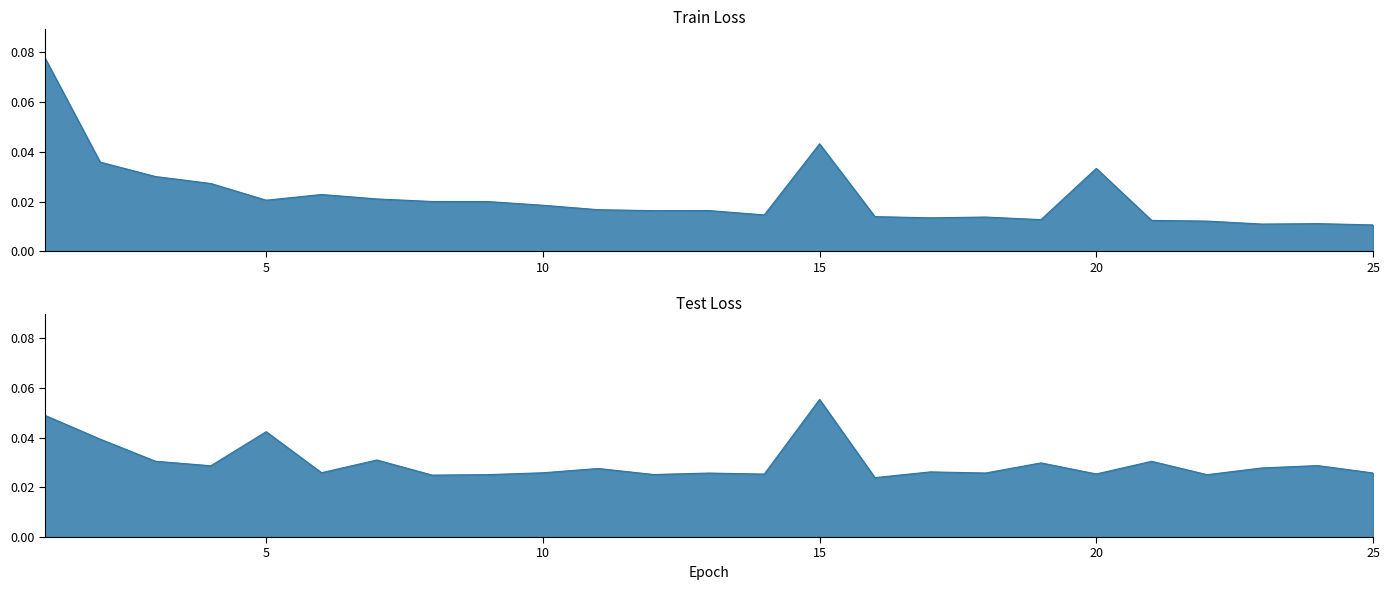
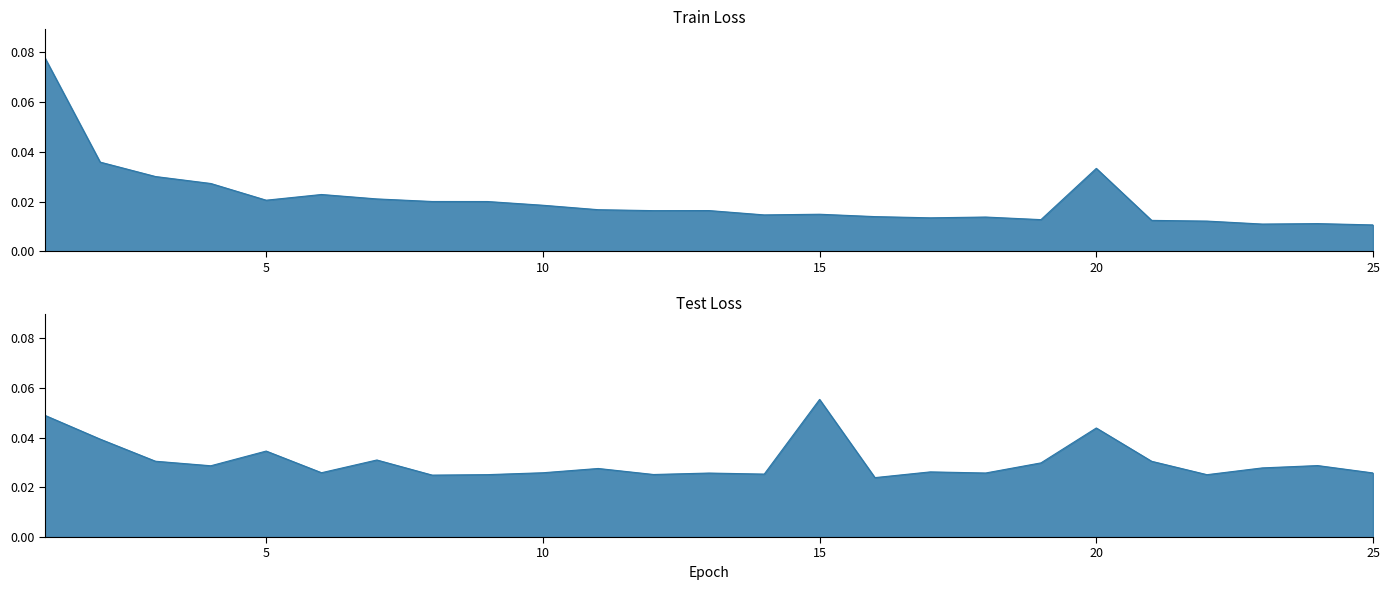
Train Loss, 15: 0.043 -> 0.015
Test Loss, 5: 0.042 -> 0.035
Test Loss, 20: 0.025 -> 0.044
